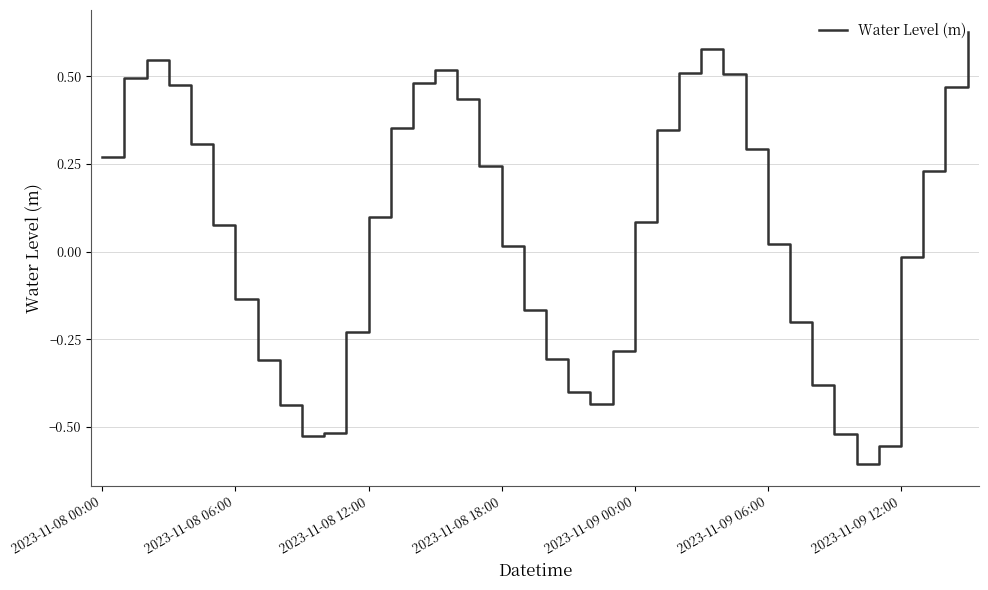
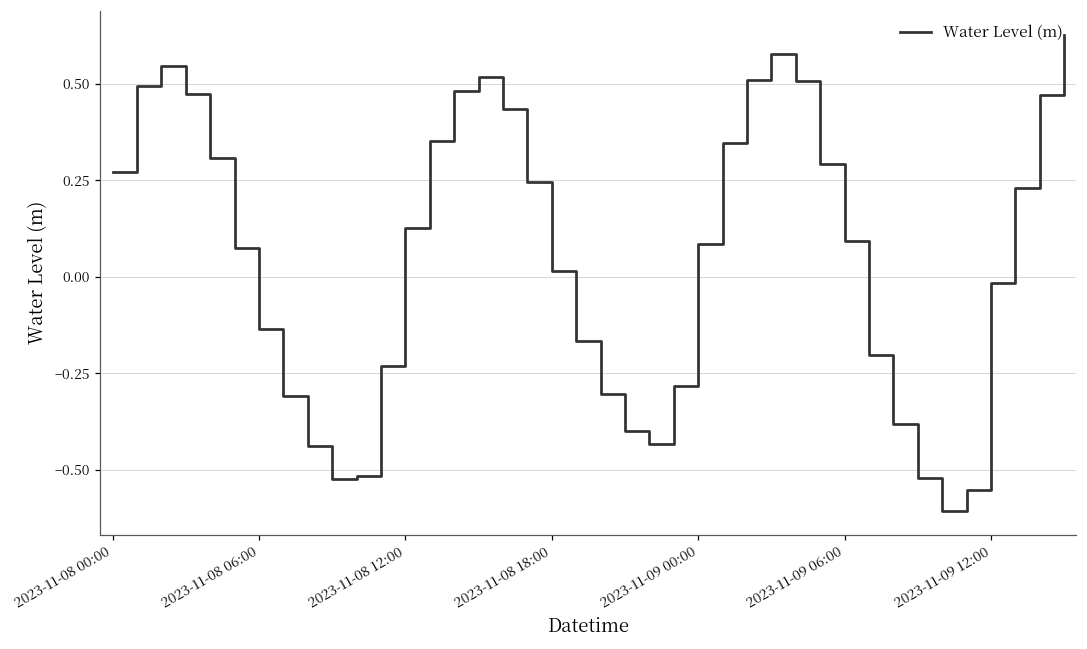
2023-11-08 12:00: 0.10 -> 0.13
2023-11-09 06:00: 0.02 -> 0.09
